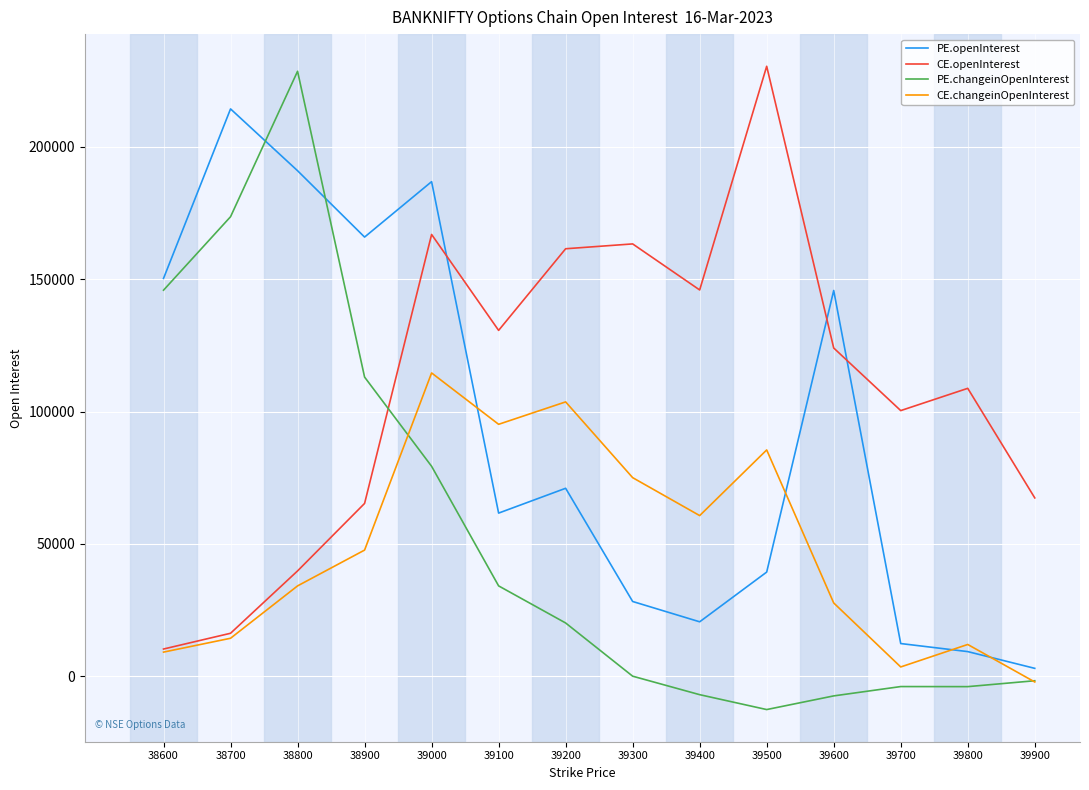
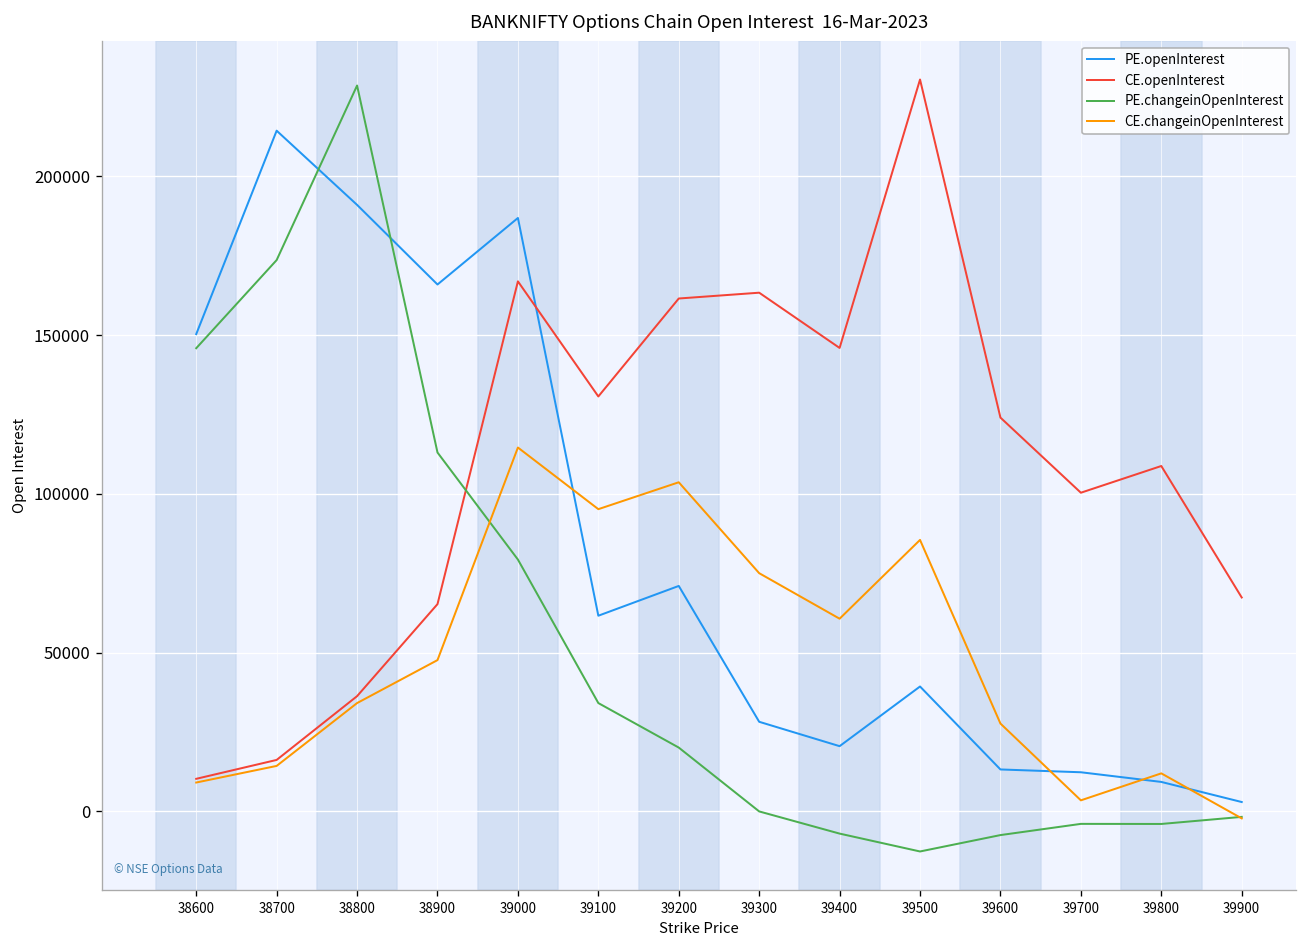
CE.openInterest, 38800: 40000 -> 36000
PE.openInterest, 39600: 146000 -> 13000
